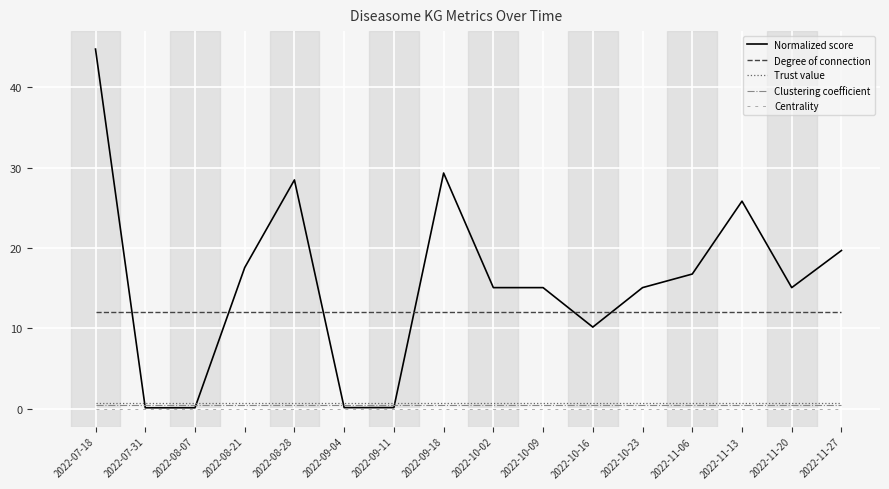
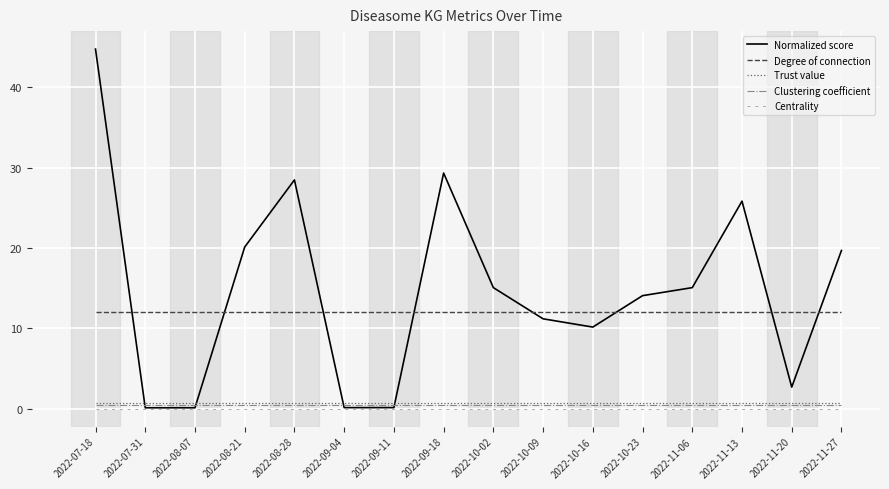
Normalized score, 2022-08-21: 18 -> 20
Normalized score, 2022-10-09: 15 -> 11
Normalized score, 2022-10-23: 15 -> 14
Normalized score, 2022-11-06: 17 -> 15
Normalized score, 2022-11-20: 15 -> 3
